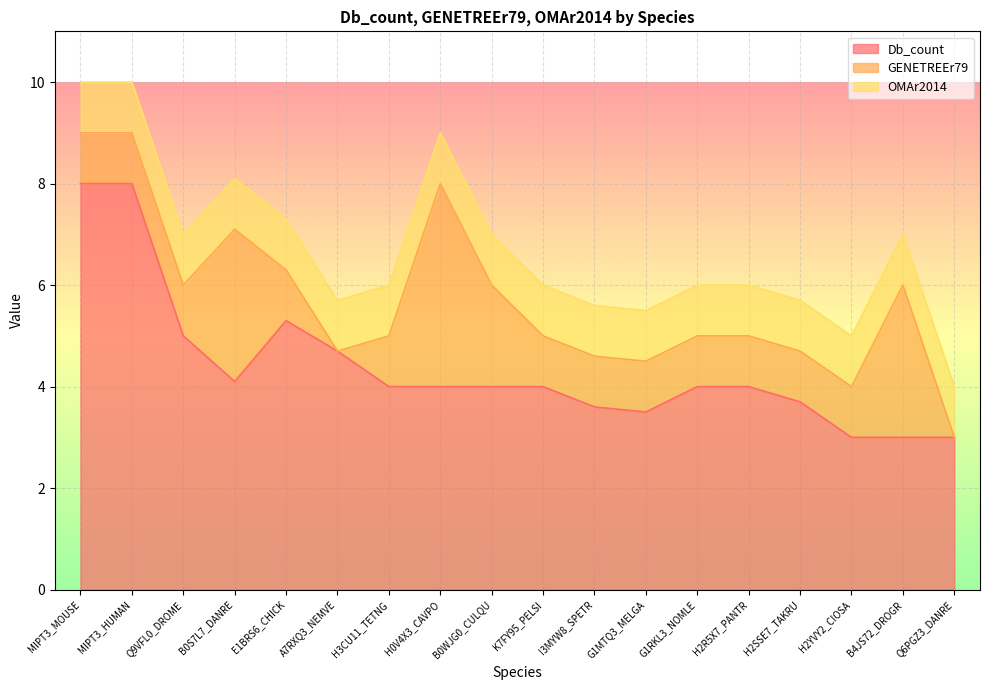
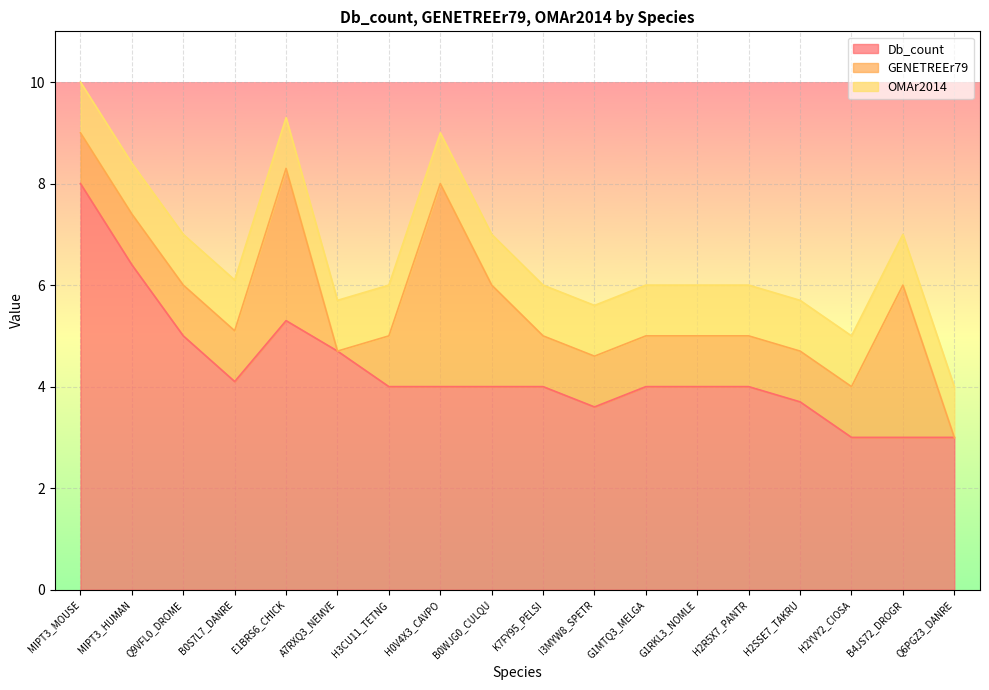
Db_count, MIPT3_HUMAN: 8.0 -> 6.4
GENETREEr79, B0S7L7_DANRE: 3 -> 1
GENETREEr79, E1BRS6_CHICK: 1 -> 3
Db_count, G1MTQ3_MELGA: 3.5 -> 4.0
